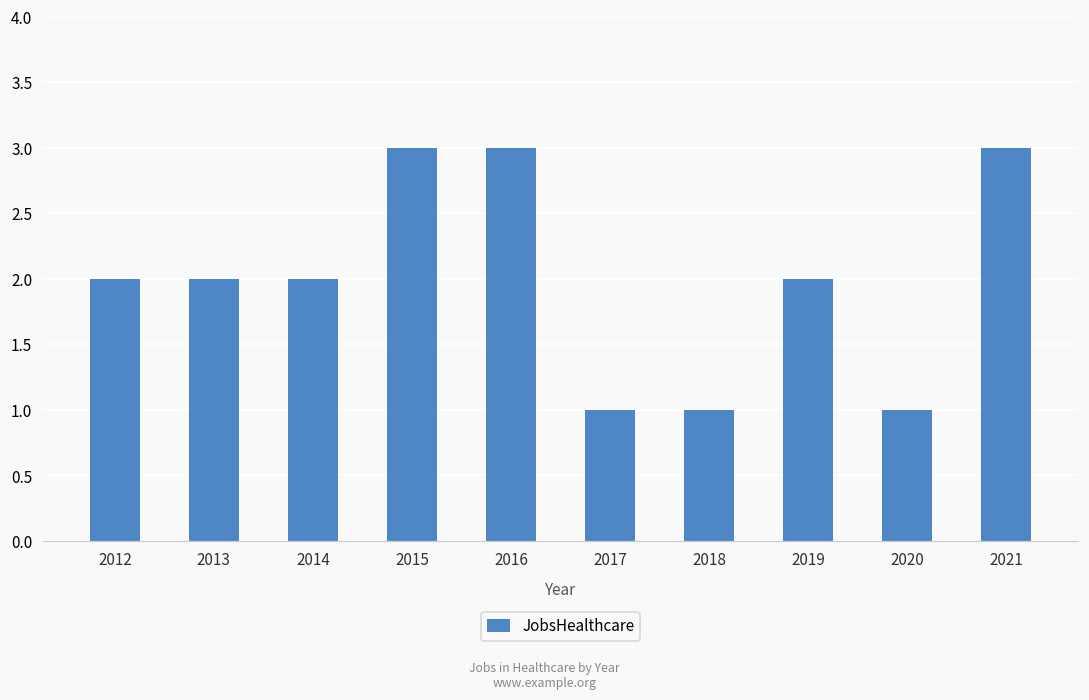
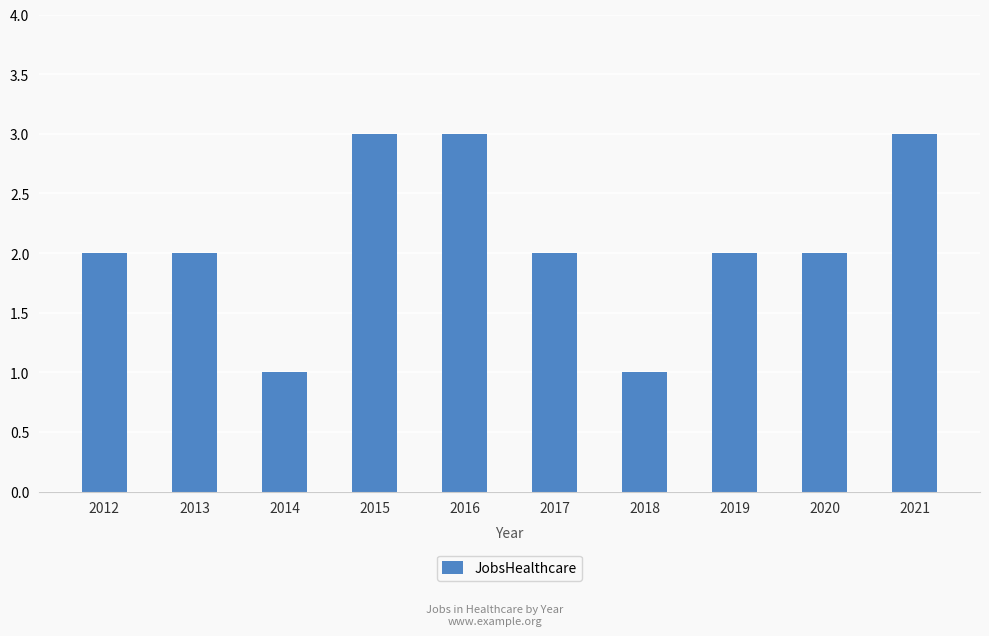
2014: 2 -> 1
2017: 1 -> 2
2020: 1 -> 2
